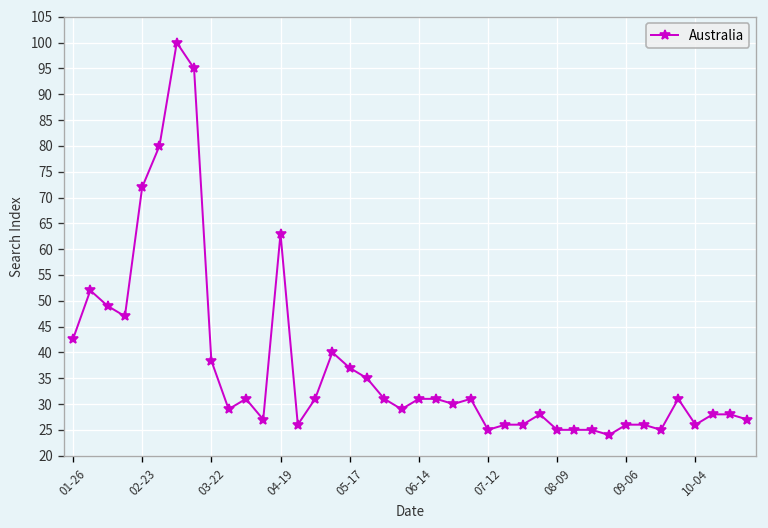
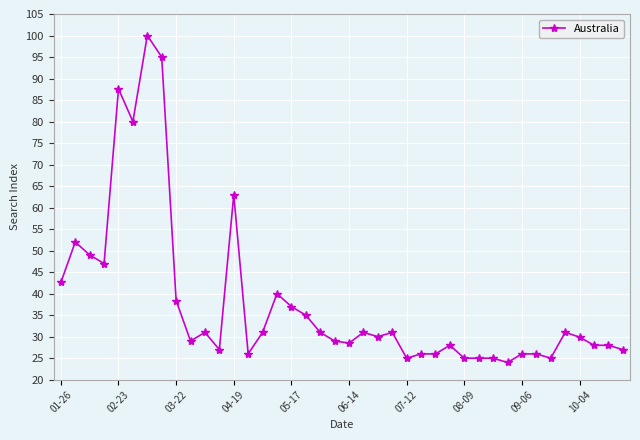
02-23: 72 -> 88
06-14: 31 -> 29
10-04: 26 -> 30
